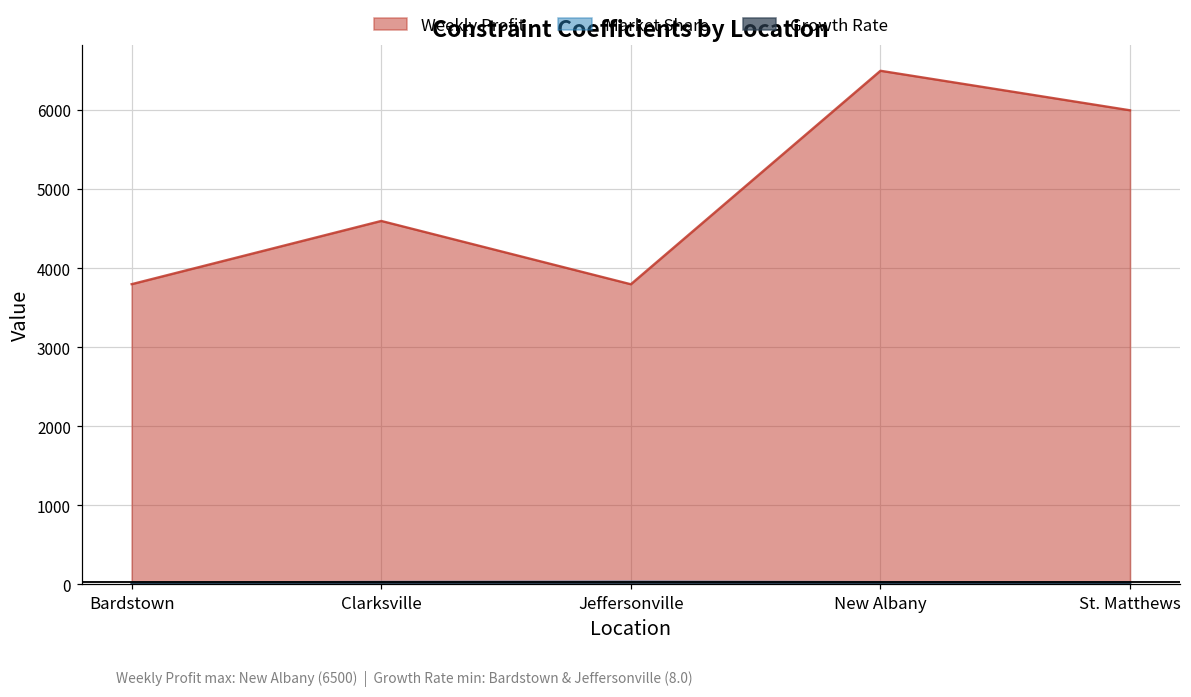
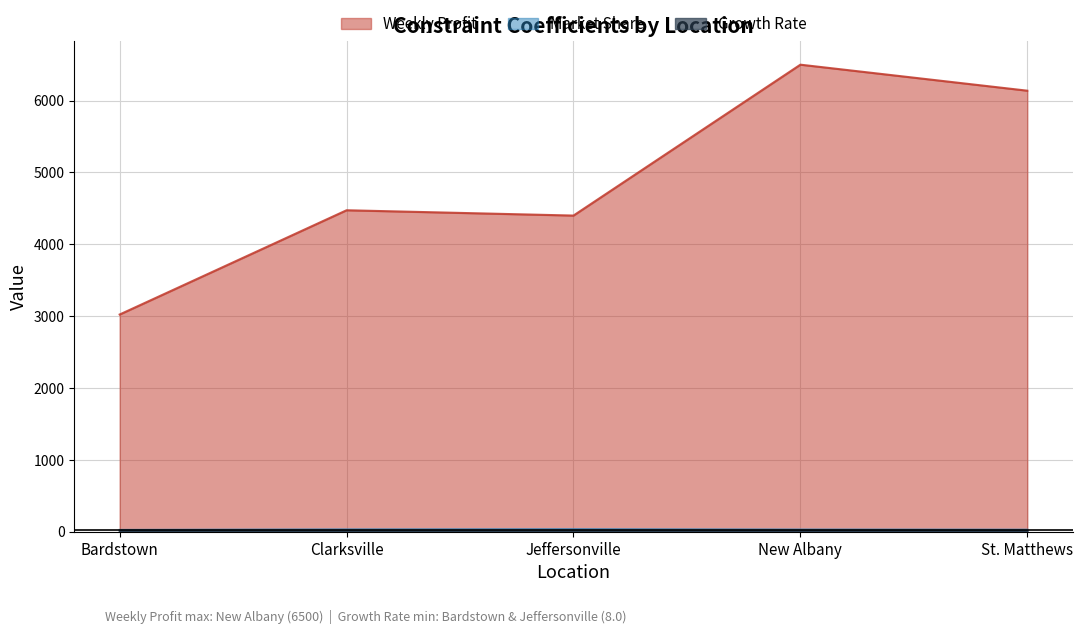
Weekly Profit, Bardstown: 3800 -> 3000
Weekly Profit, Clarksville: 4600 -> 4500
Weekly Profit, Jeffersonville: 3800 -> 4400
Weekly Profit, St. Matthews: 6000 -> 6100
